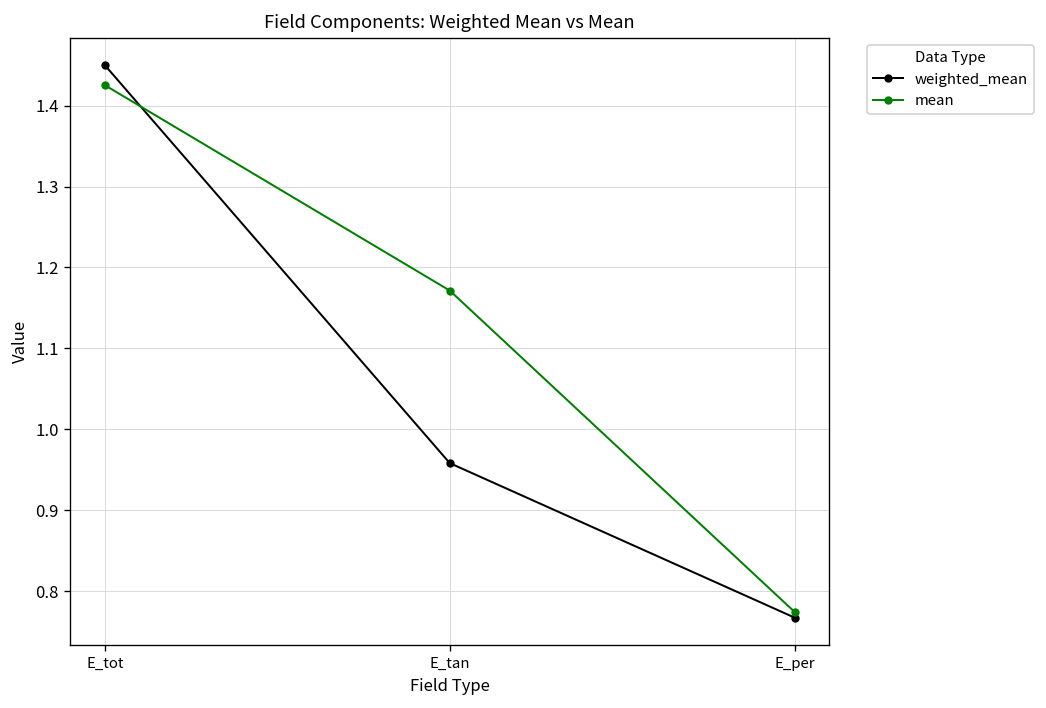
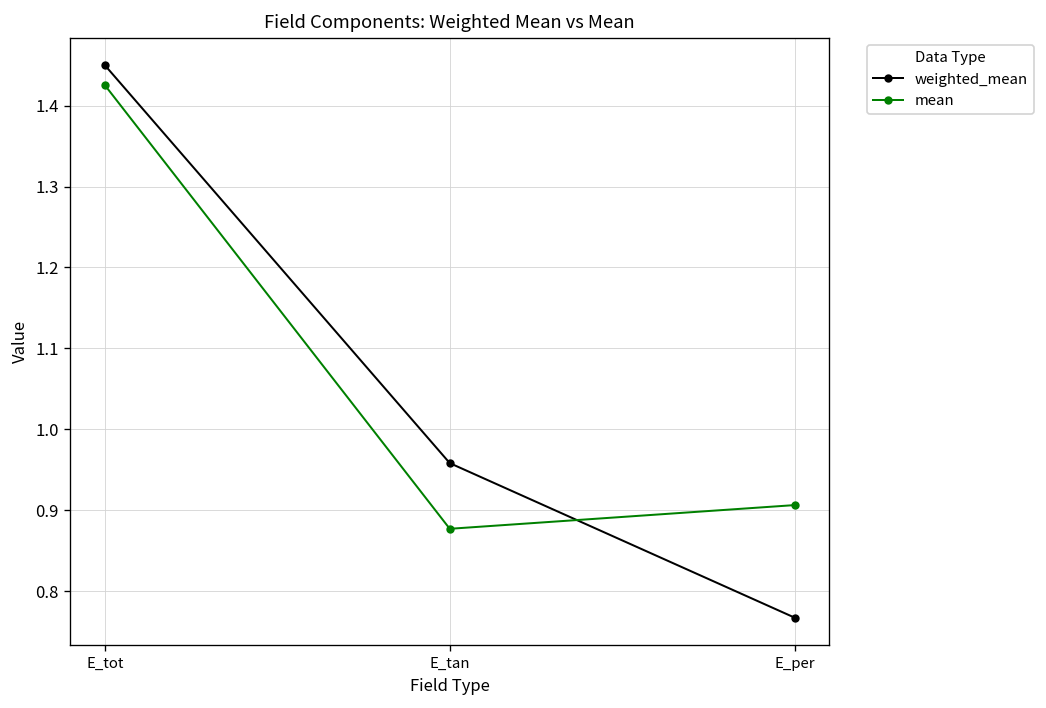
mean, E_tan: 1.17 -> 0.88
mean, E_per: 0.77 -> 0.91
